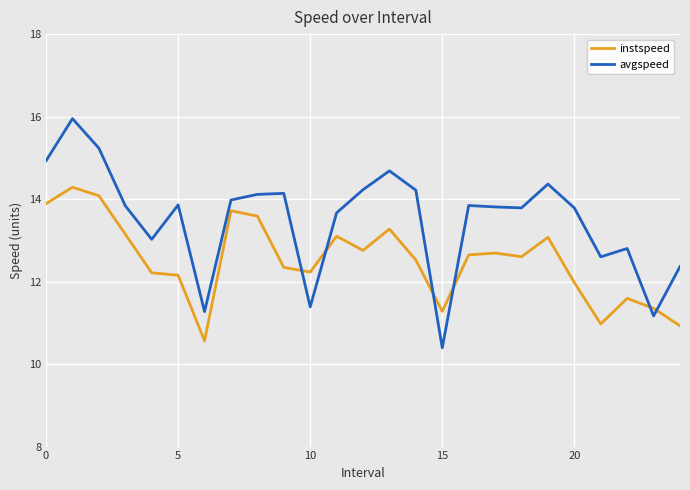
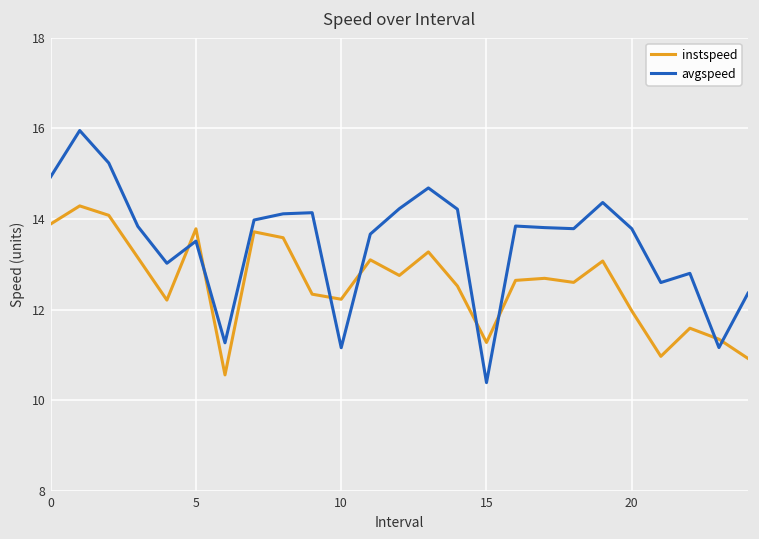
instspeed, 5: 12.2 -> 13.8
avgspeed, 5: 13.9 -> 13.5
avgspeed, 10: 11.4 -> 11.2
